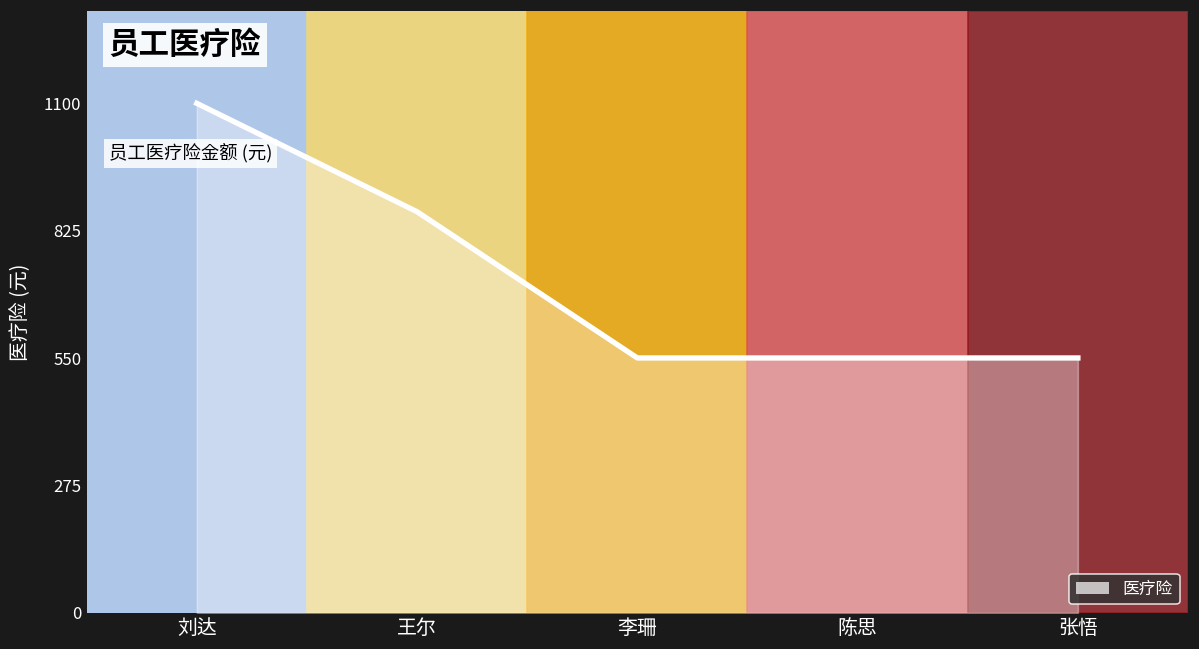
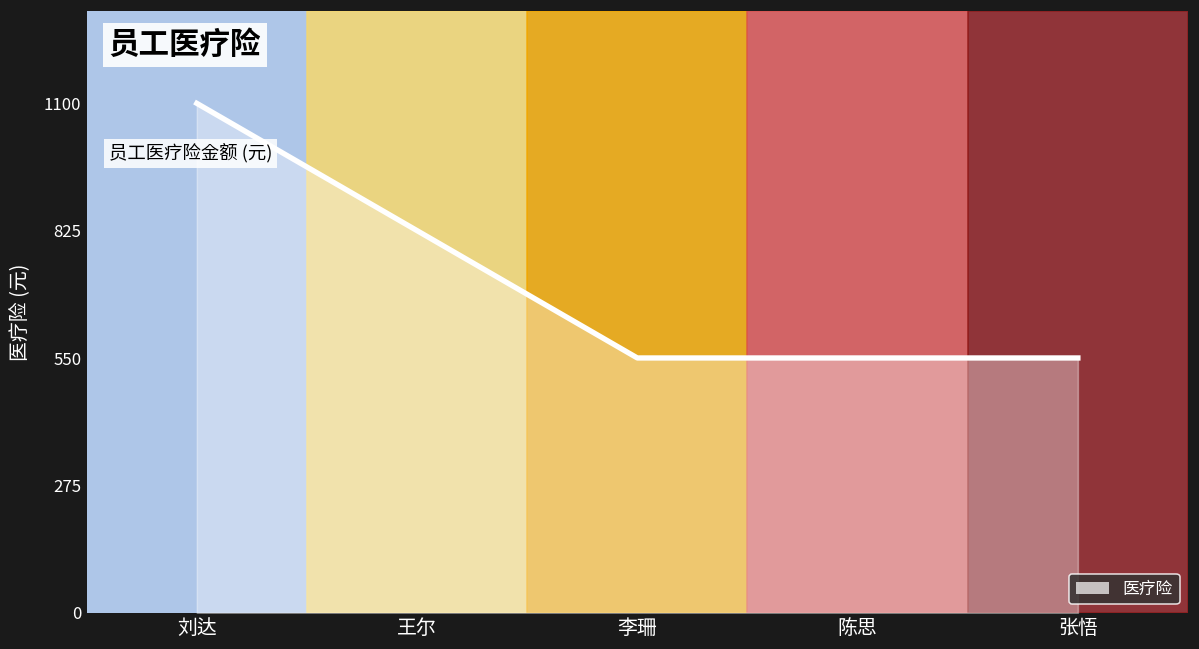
王尔: 870 -> 830
